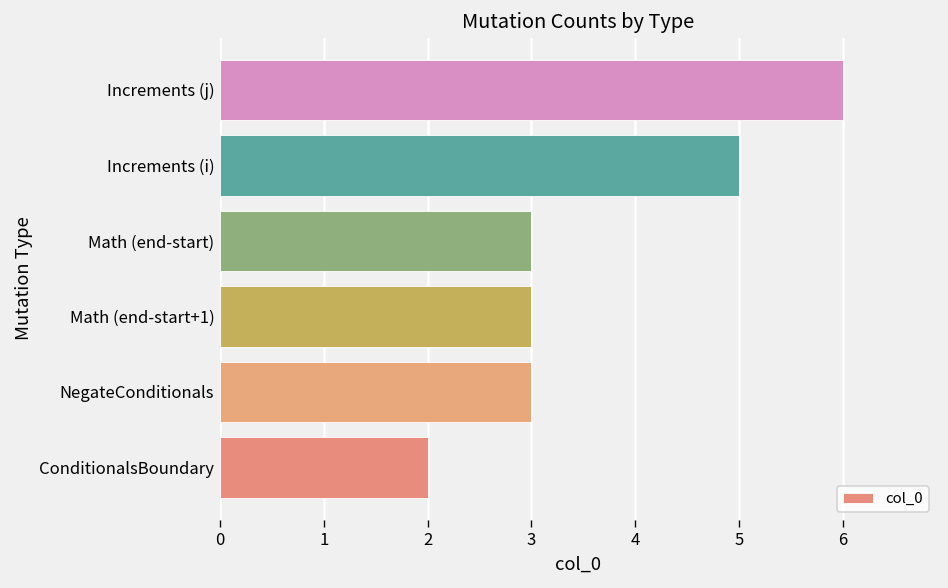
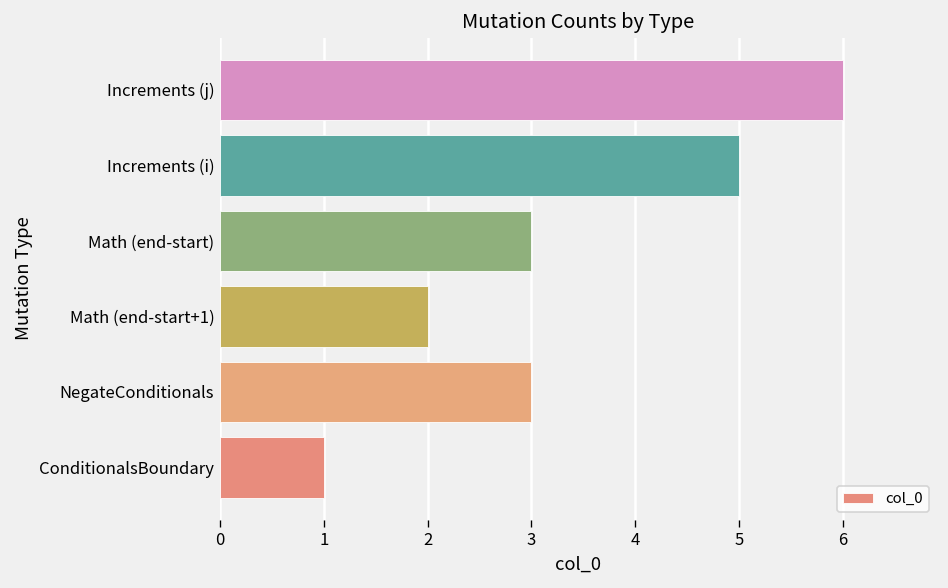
Math (end-start+1): 3 -> 2
ConditionalsBoundary: 2 -> 1
